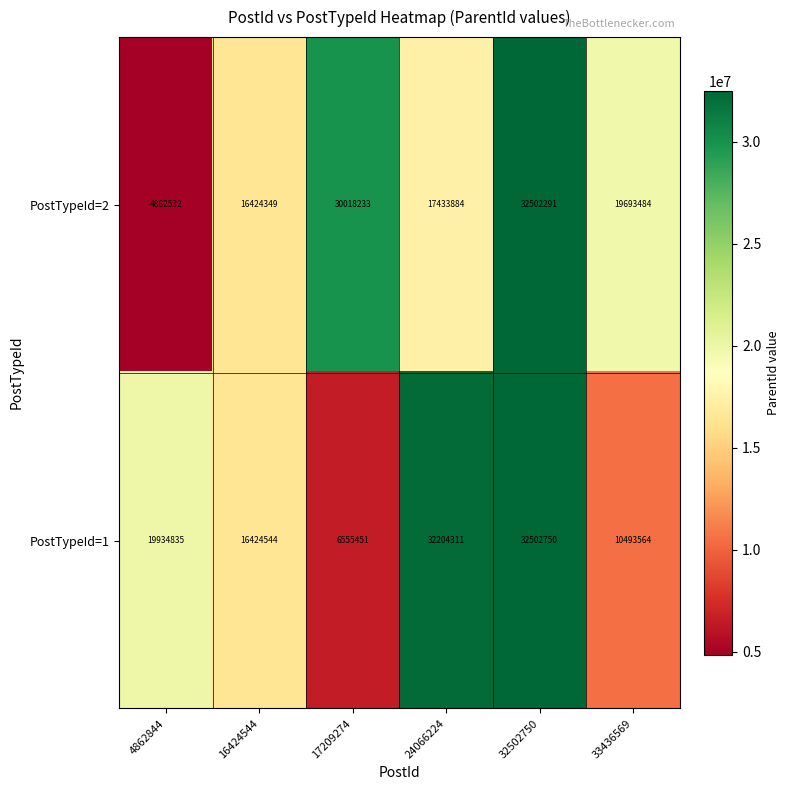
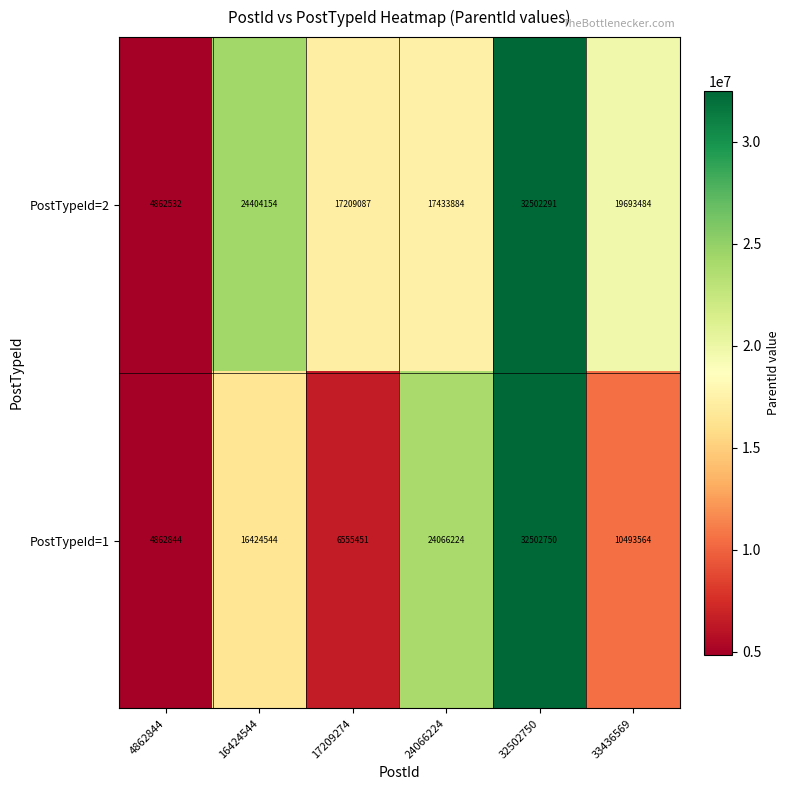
PostTypeId=2, 16424544: 16424349 -> 24404154
PostTypeId=2, 17209274: 30018233 -> 17209087
PostTypeId=1, 4862844: 19934835 -> 4862844
PostTypeId=1, 24066224: 32204311 -> 24066224
